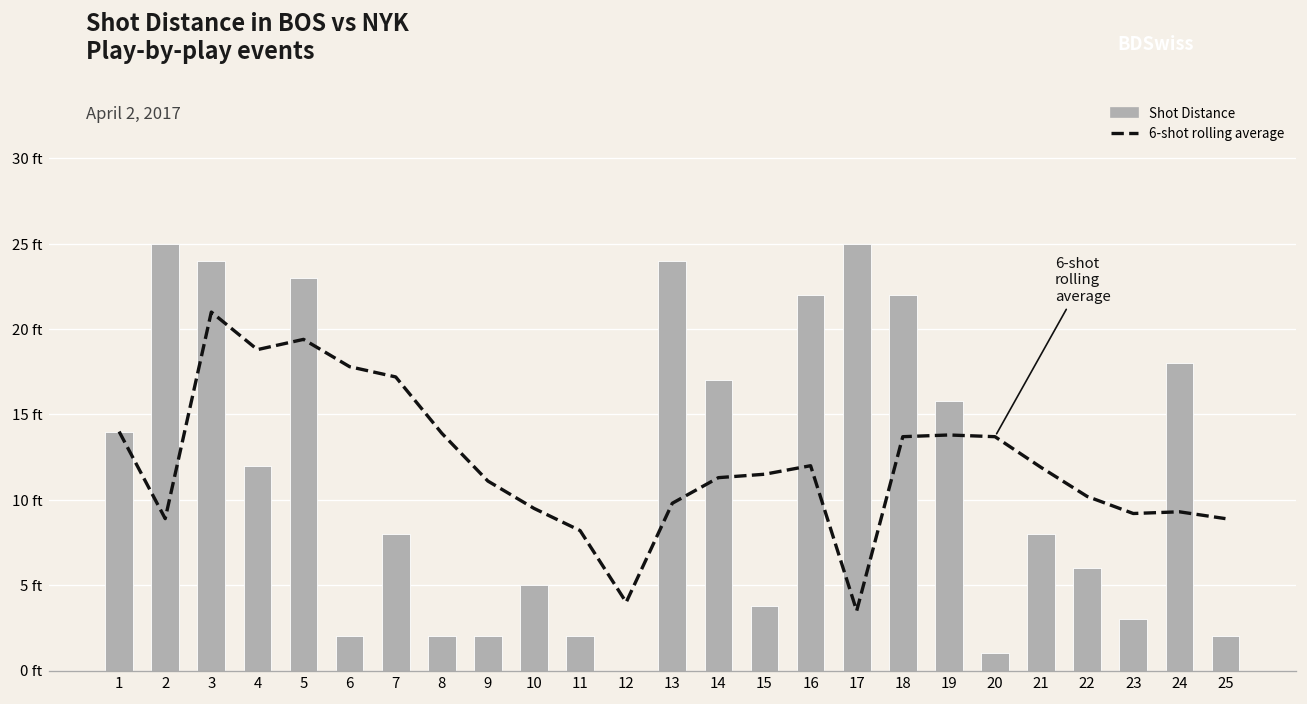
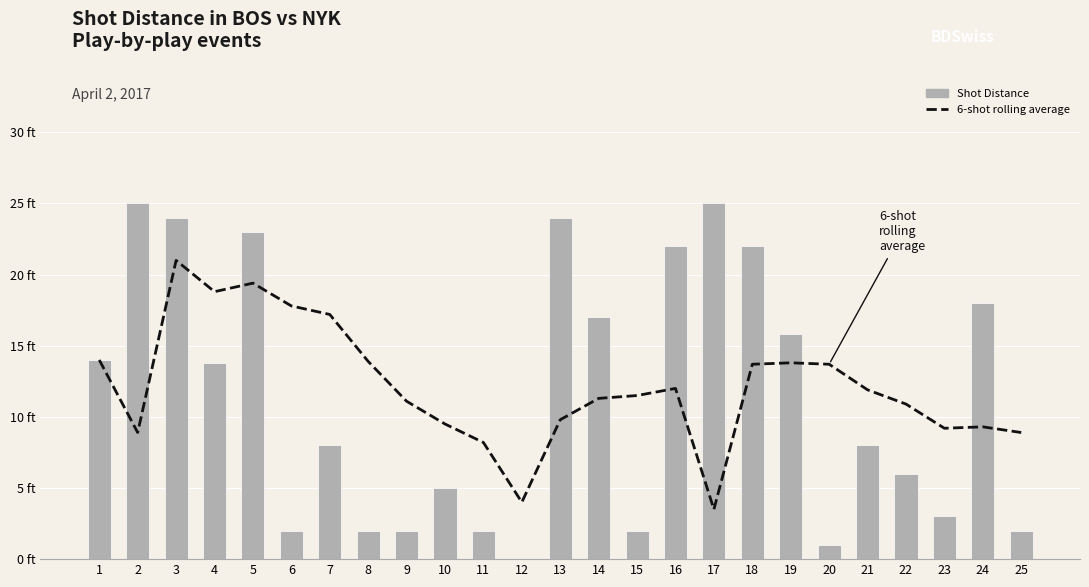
Shot Distance, 4: 12.0 ft -> 13.8 ft
Shot Distance, 15: 3.8 ft -> 2.0 ft
6-shot rolling average, 22: 10.2 ft -> 10.9 ft
